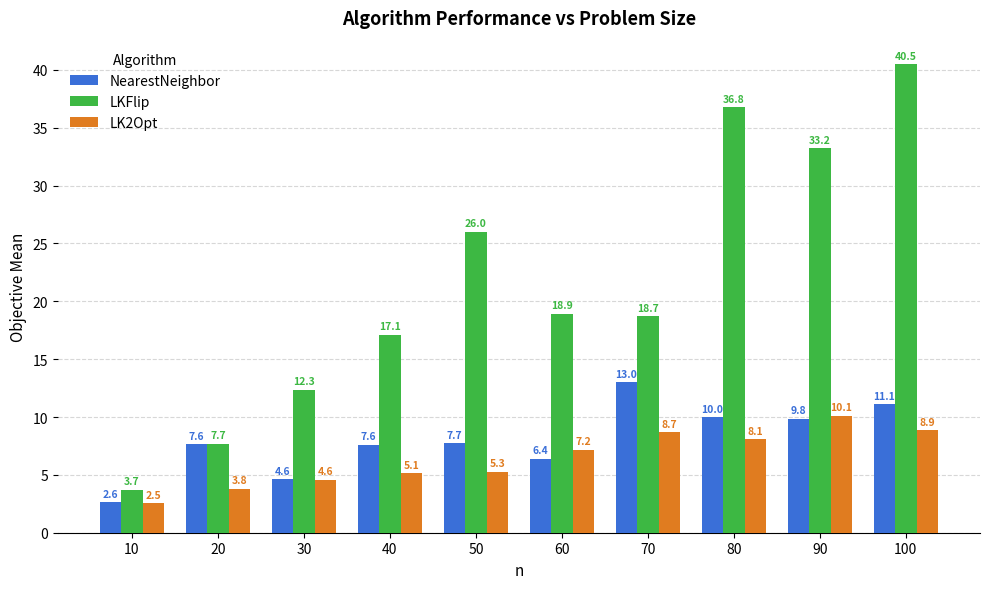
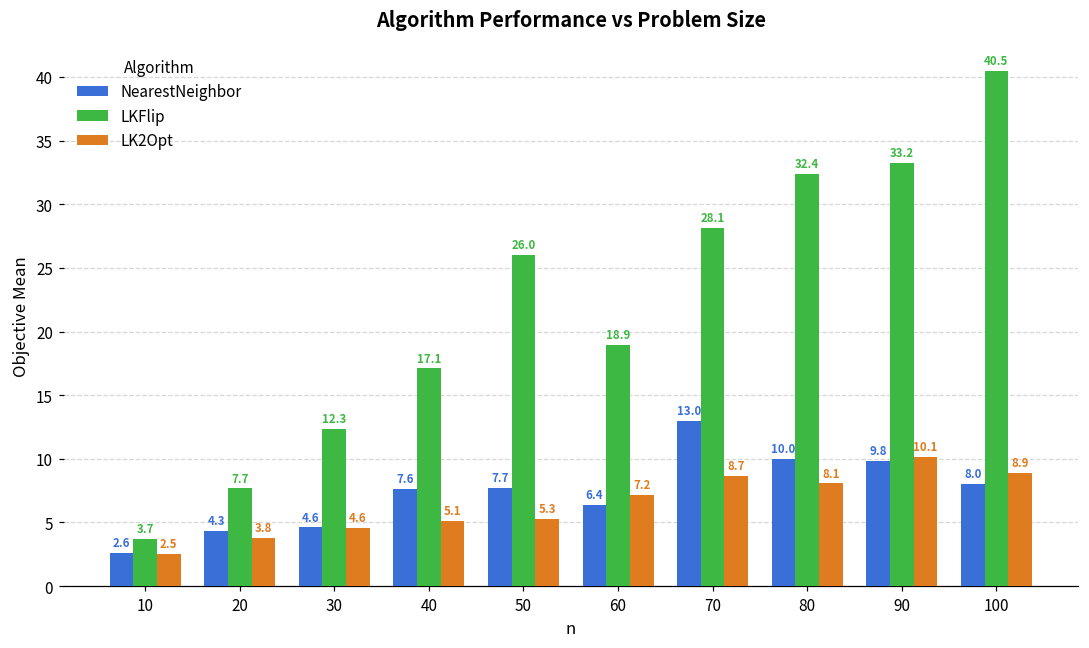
NearestNeighbor, 20: 7.6 -> 4.3
LKFlip, 70: 18.7 -> 28.1
LKFlip, 80: 36.8 -> 32.4
NearestNeighbor, 100: 11.1 -> 8.0
